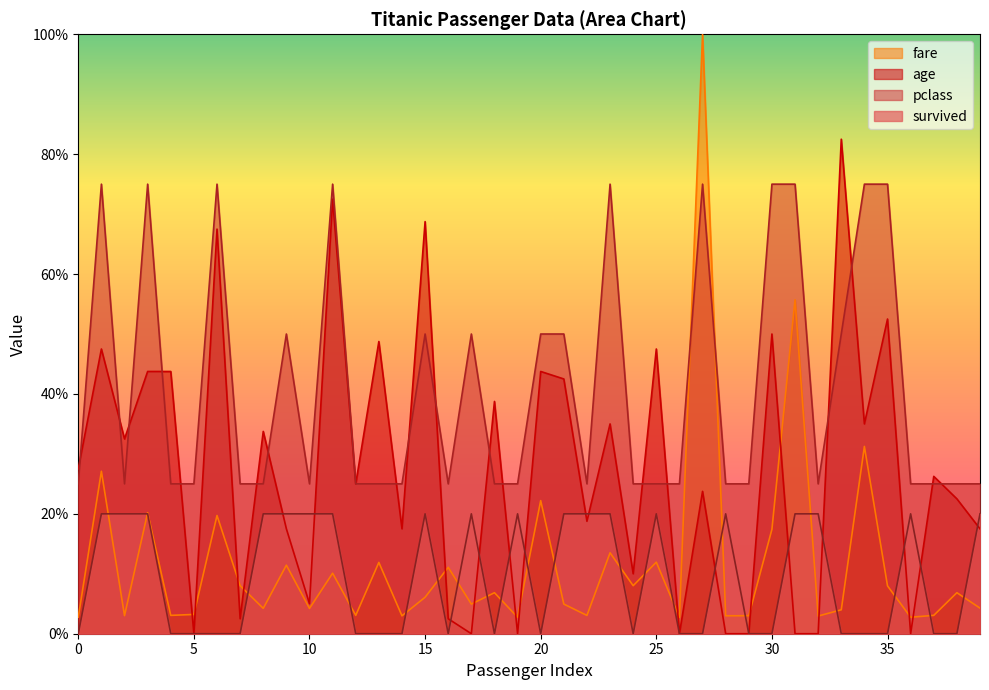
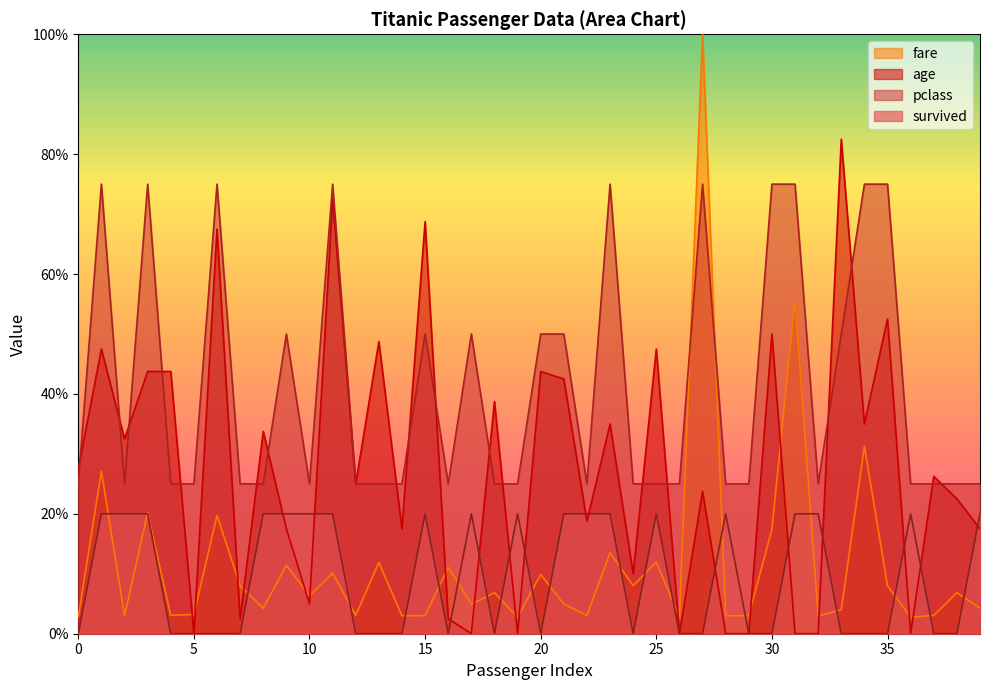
fare, 10: 4% -> 6%
fare, 15: 6% -> 3%
fare, 20: 22% -> 10%
